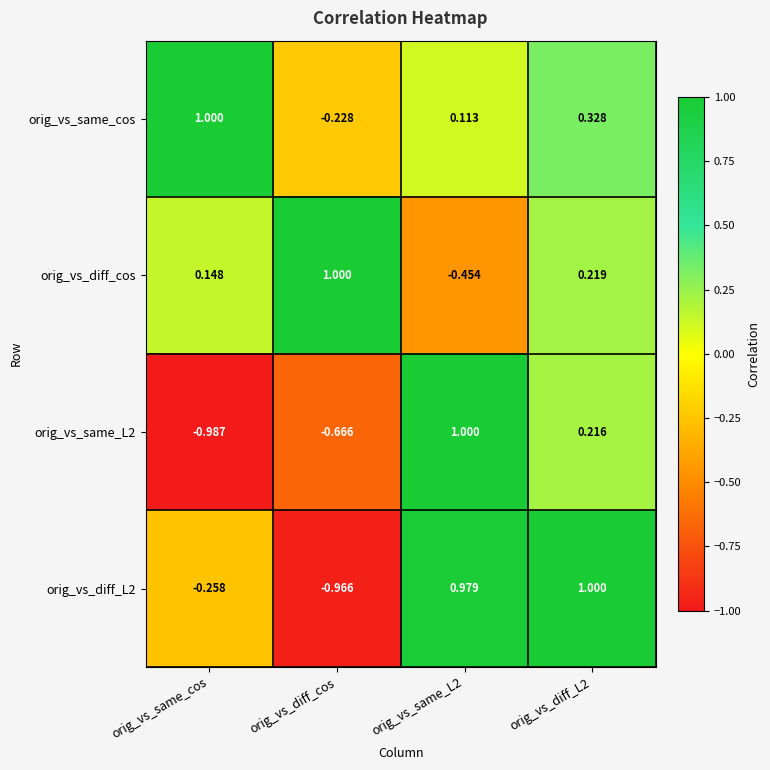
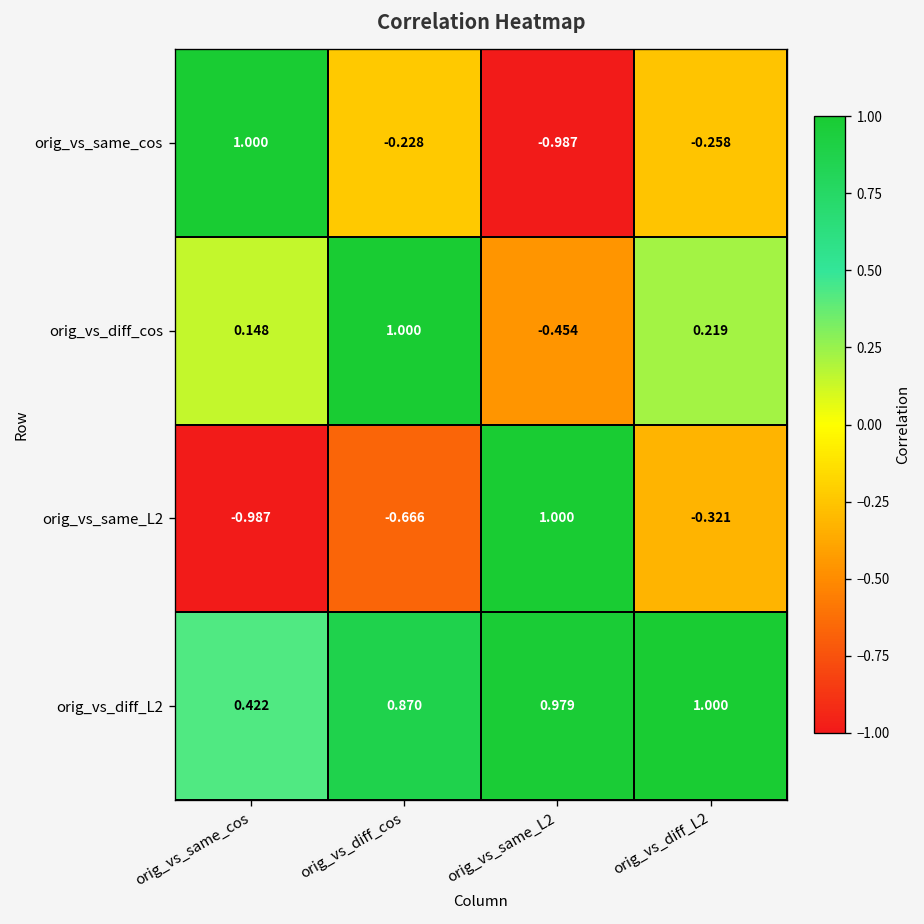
orig_vs_same_cos, orig_vs_same_L2: 0.113 -> -0.987
orig_vs_same_cos, orig_vs_diff_L2: 0.328 -> -0.258
orig_vs_same_L2, orig_vs_diff_L2: 0.216 -> -0.321
orig_vs_diff_L2, orig_vs_same_cos: -0.258 -> 0.422
orig_vs_diff_L2, orig_vs_diff_cos: -0.966 -> 0.870
